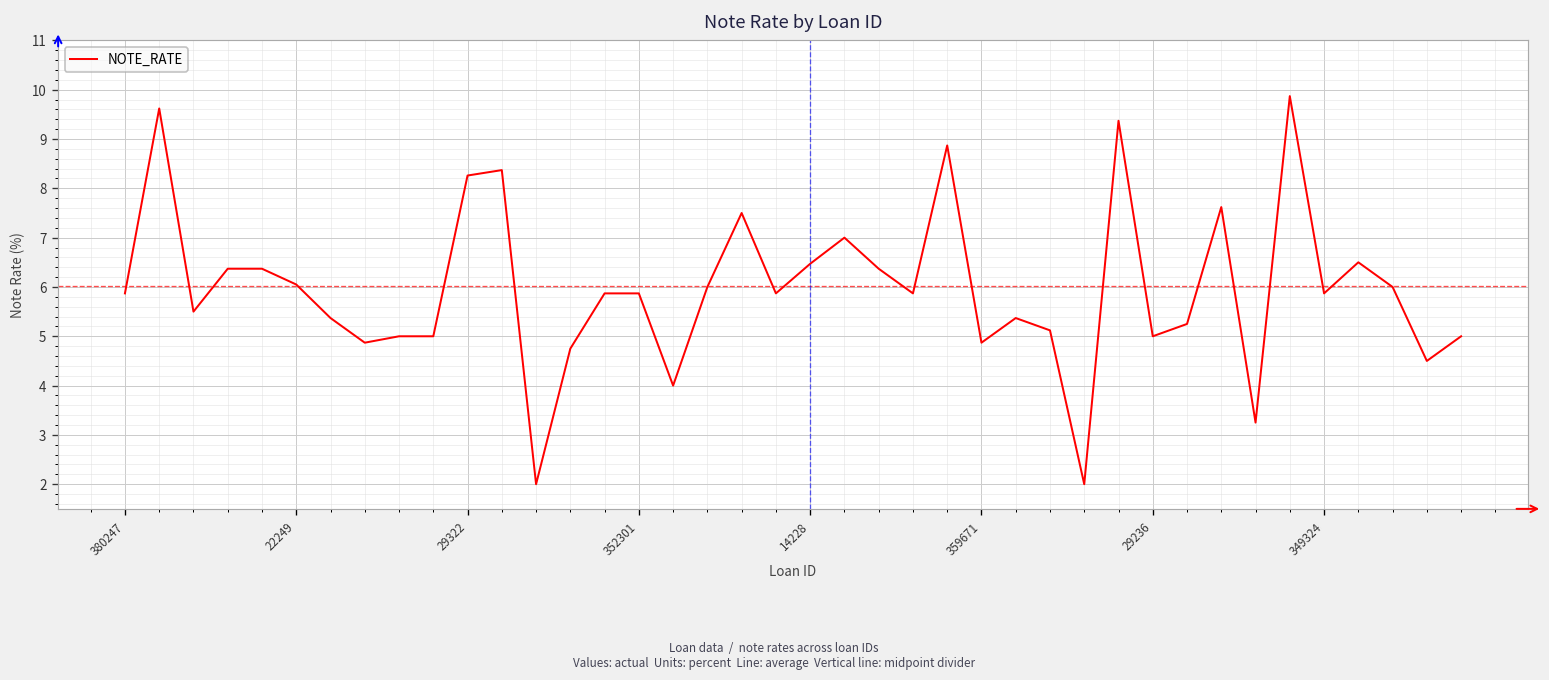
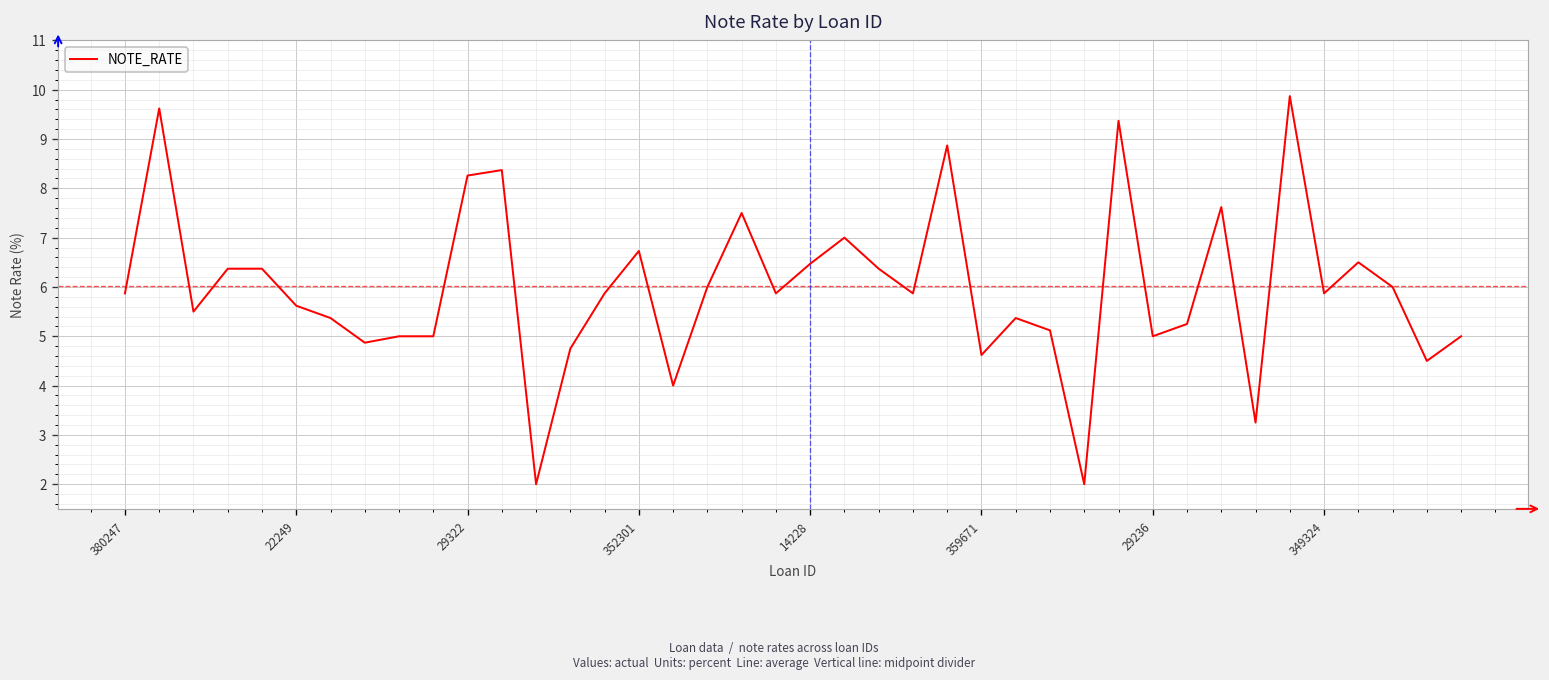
22249: 6.1 -> 5.6
352301: 5.9 -> 6.7
359671: 4.9 -> 4.6
